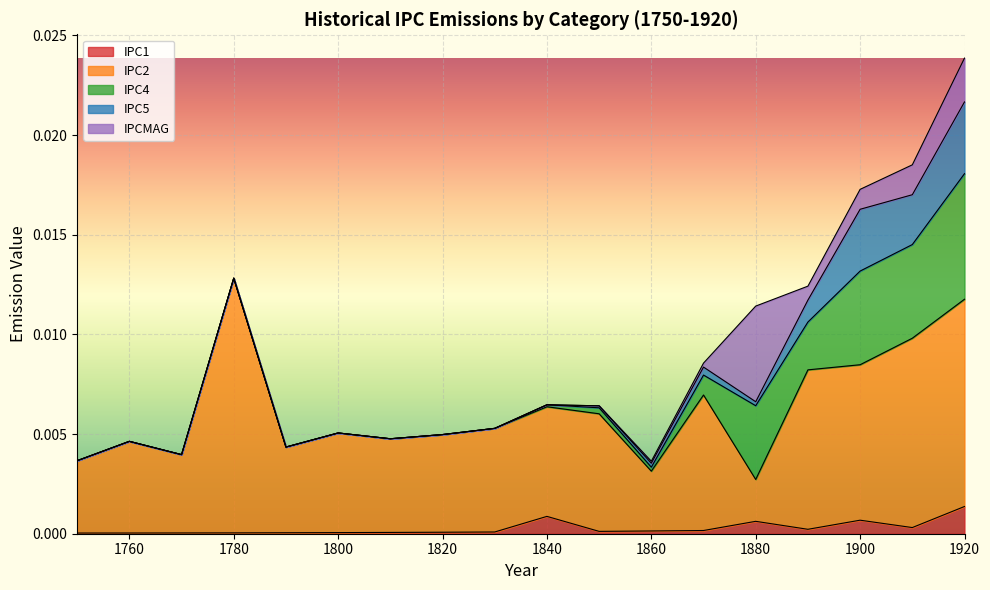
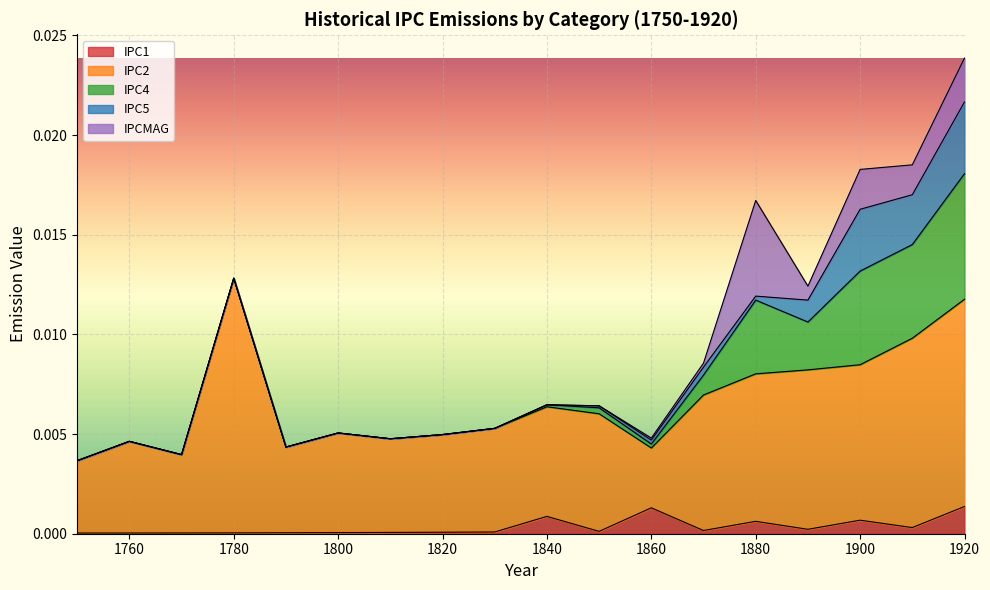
IPC1, 1860: 0.0001 -> 0.0013
IPC2, 1880: 0.0021 -> 0.0074
IPCMAG, 1900: 0.001 -> 0.002
